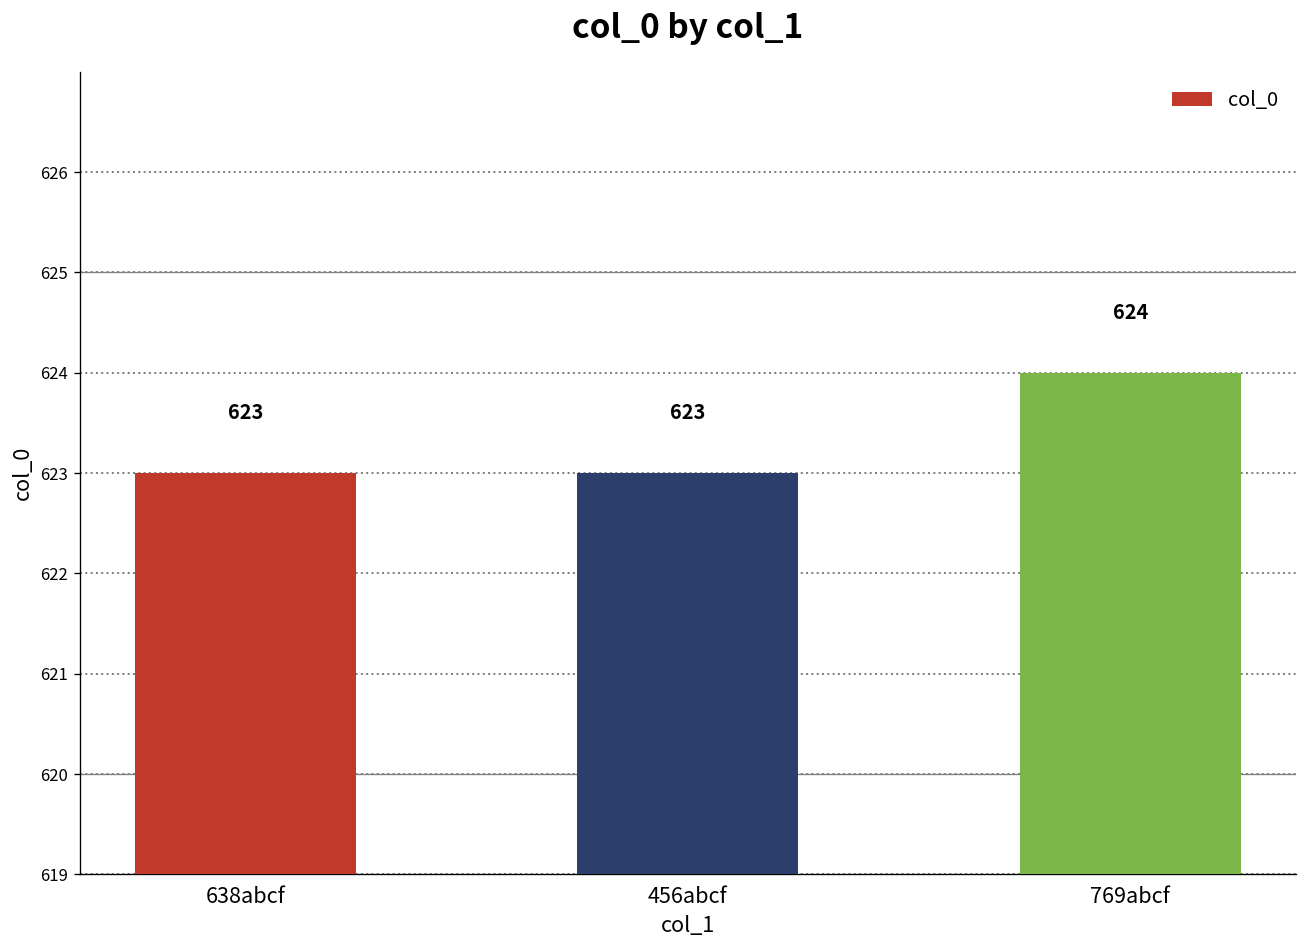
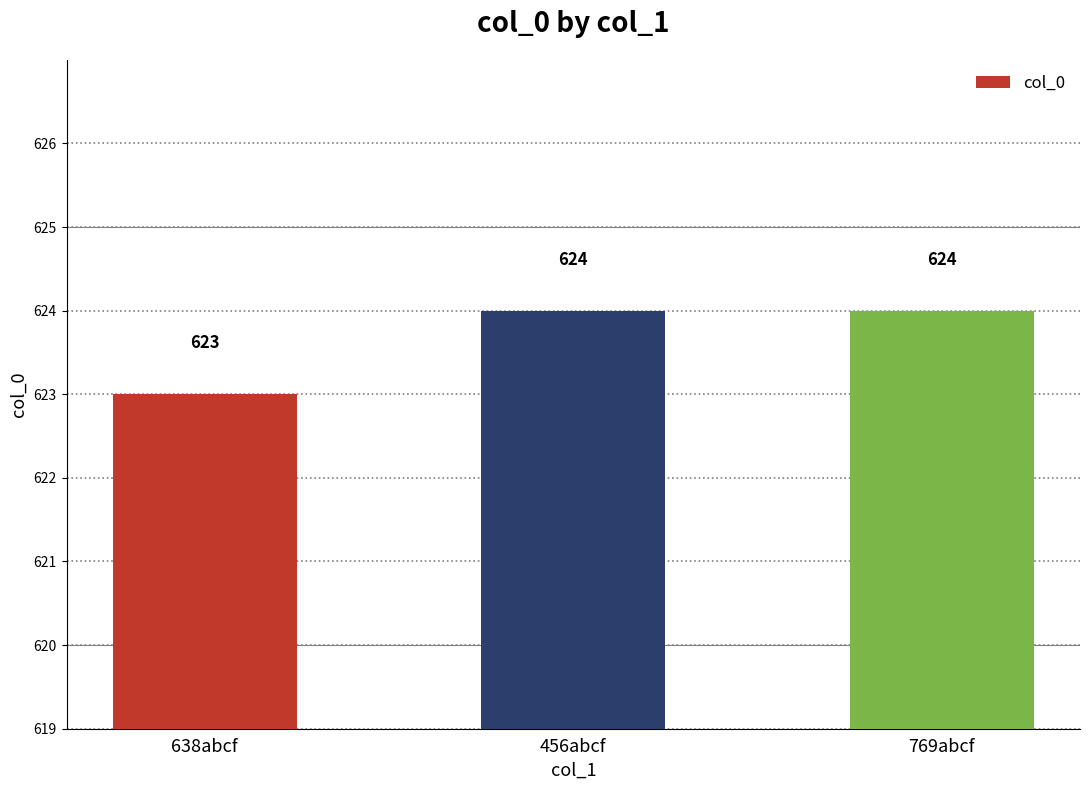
456abcf: 623 -> 624
